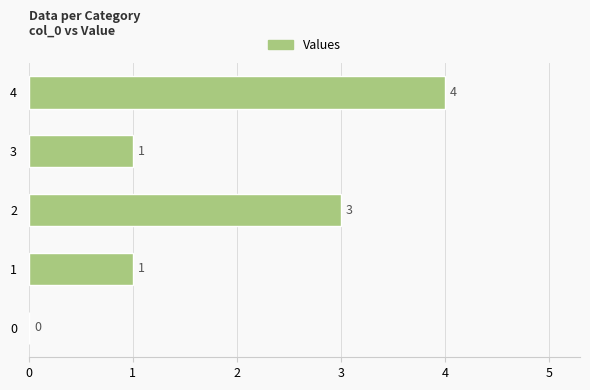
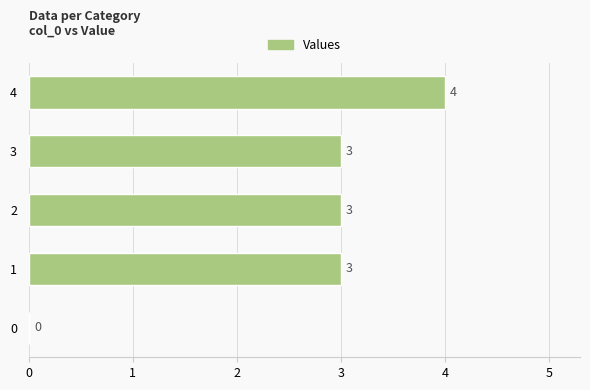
3: 1 -> 3
1: 1 -> 3
